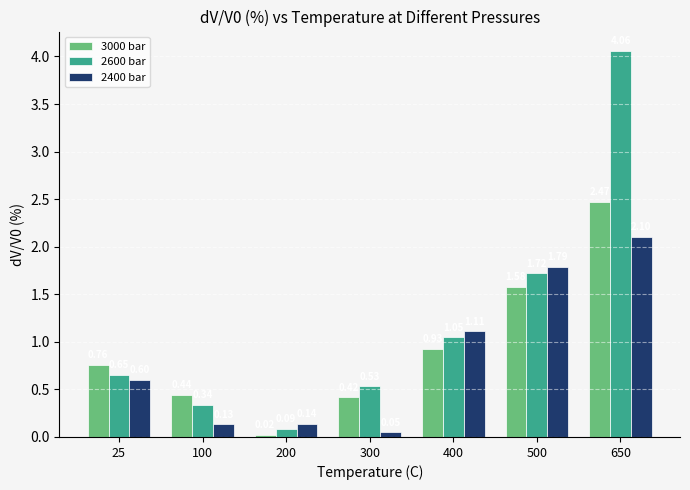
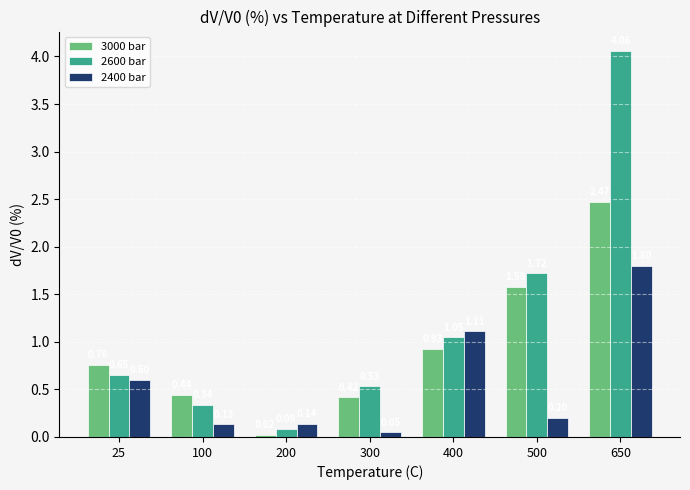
2400 bar, 500: 1.8 -> 0.2
2400 bar, 650: 2.1 -> 1.8
